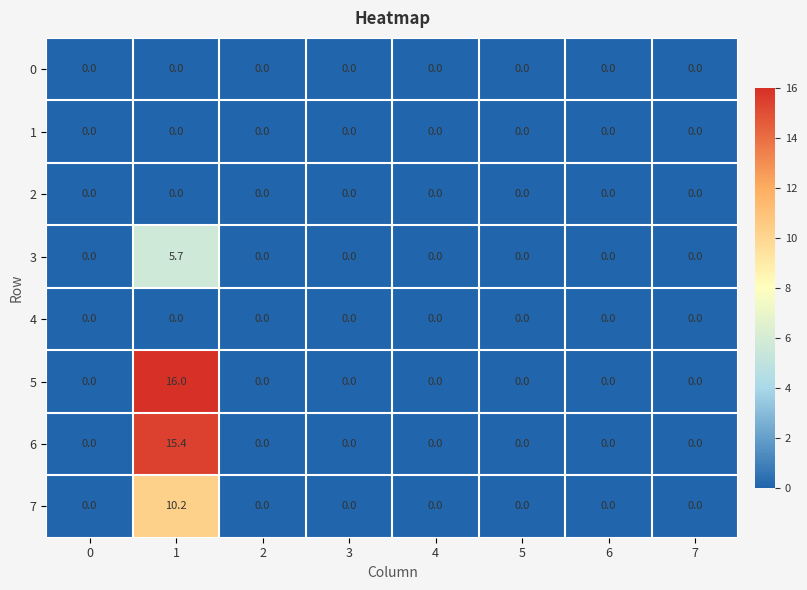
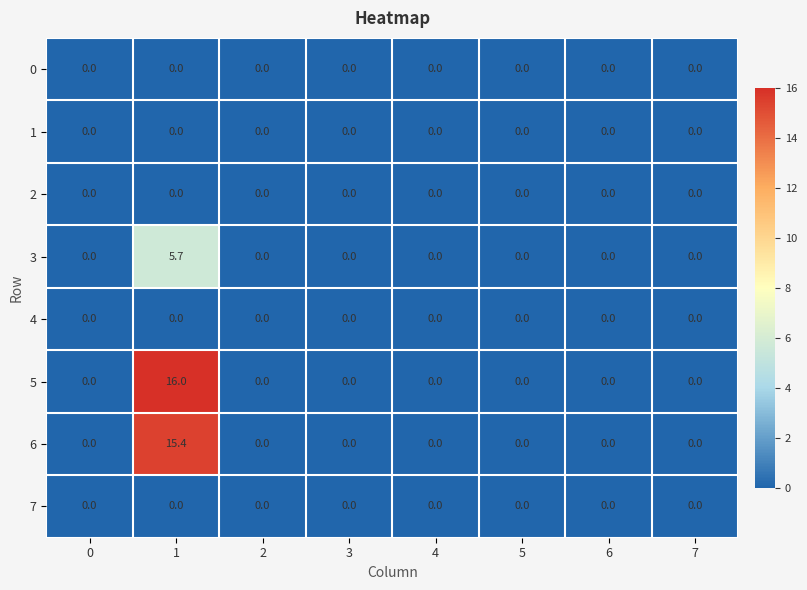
7, 1: 10.2 -> 0.0
